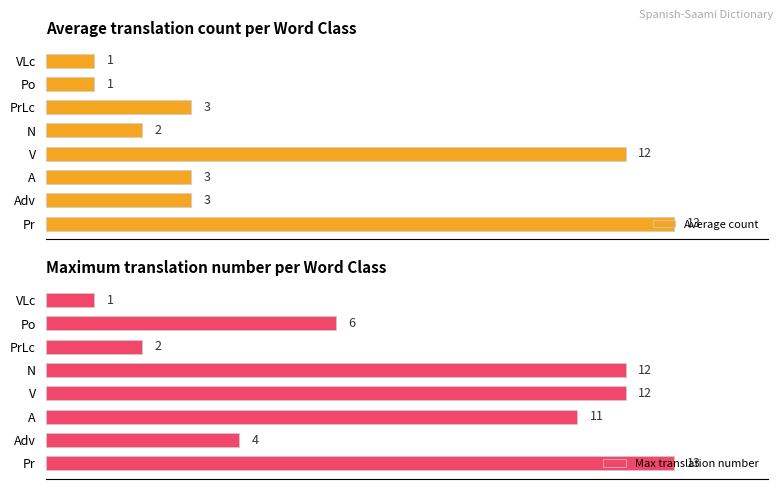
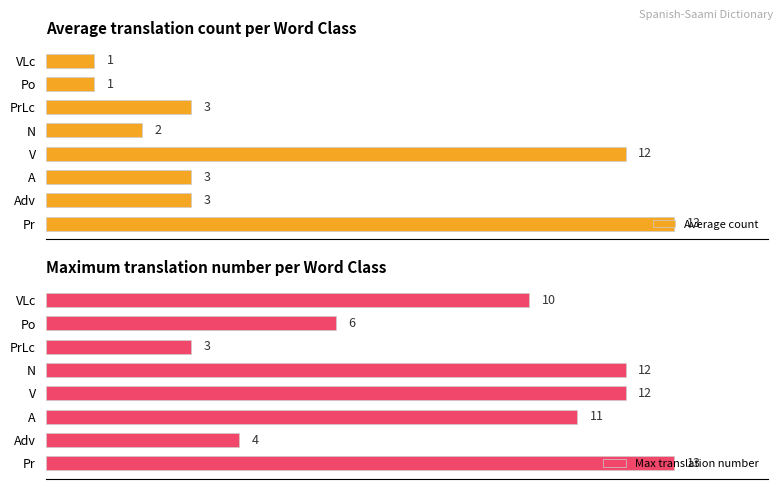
Maximum translation number per Word Class, VLc: 1 -> 10
Maximum translation number per Word Class, PrLc: 2 -> 3
